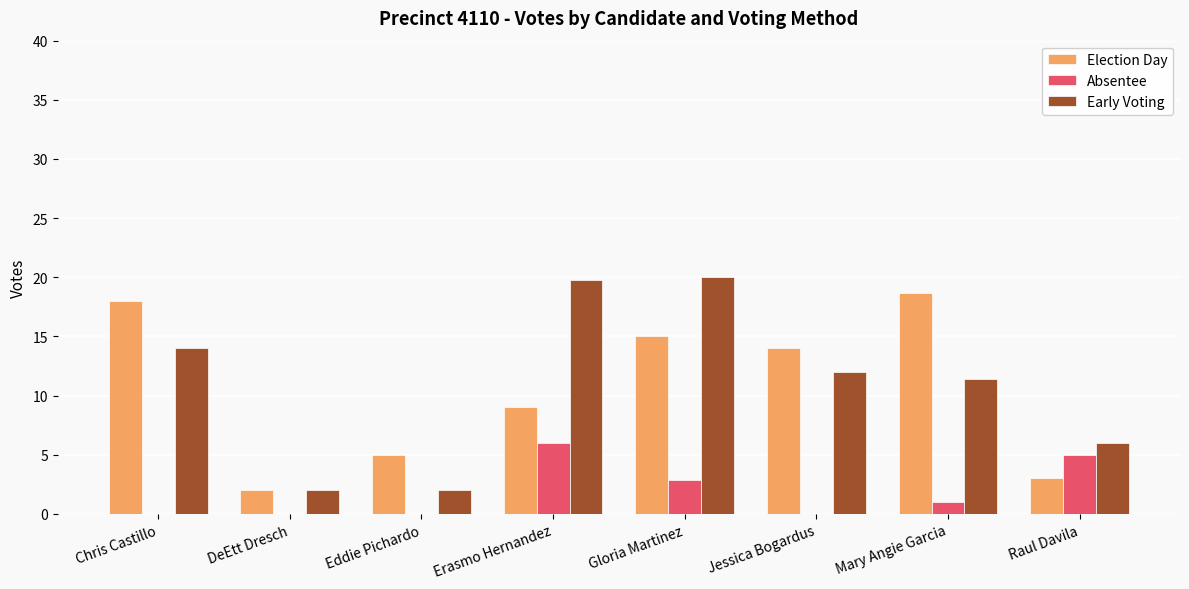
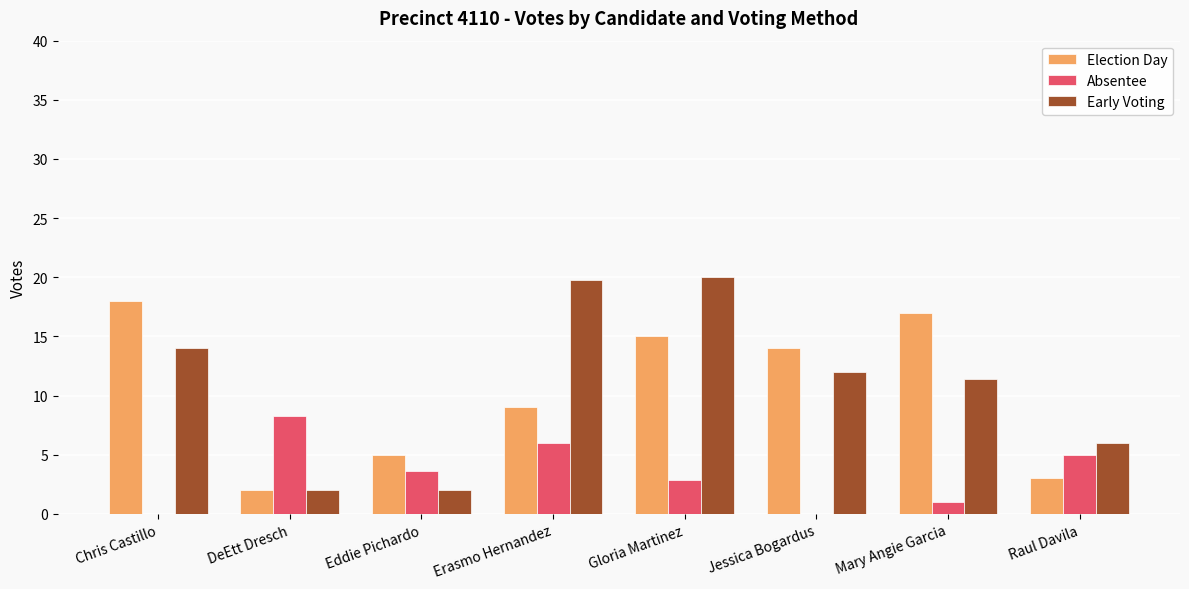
Absentee, DeEtt Dresch: 0.0 -> 8.3
Absentee, Eddie Pichardo: 0.0 -> 3.6
Election Day, Mary Angie Garcia: 18.7 -> 17.0
